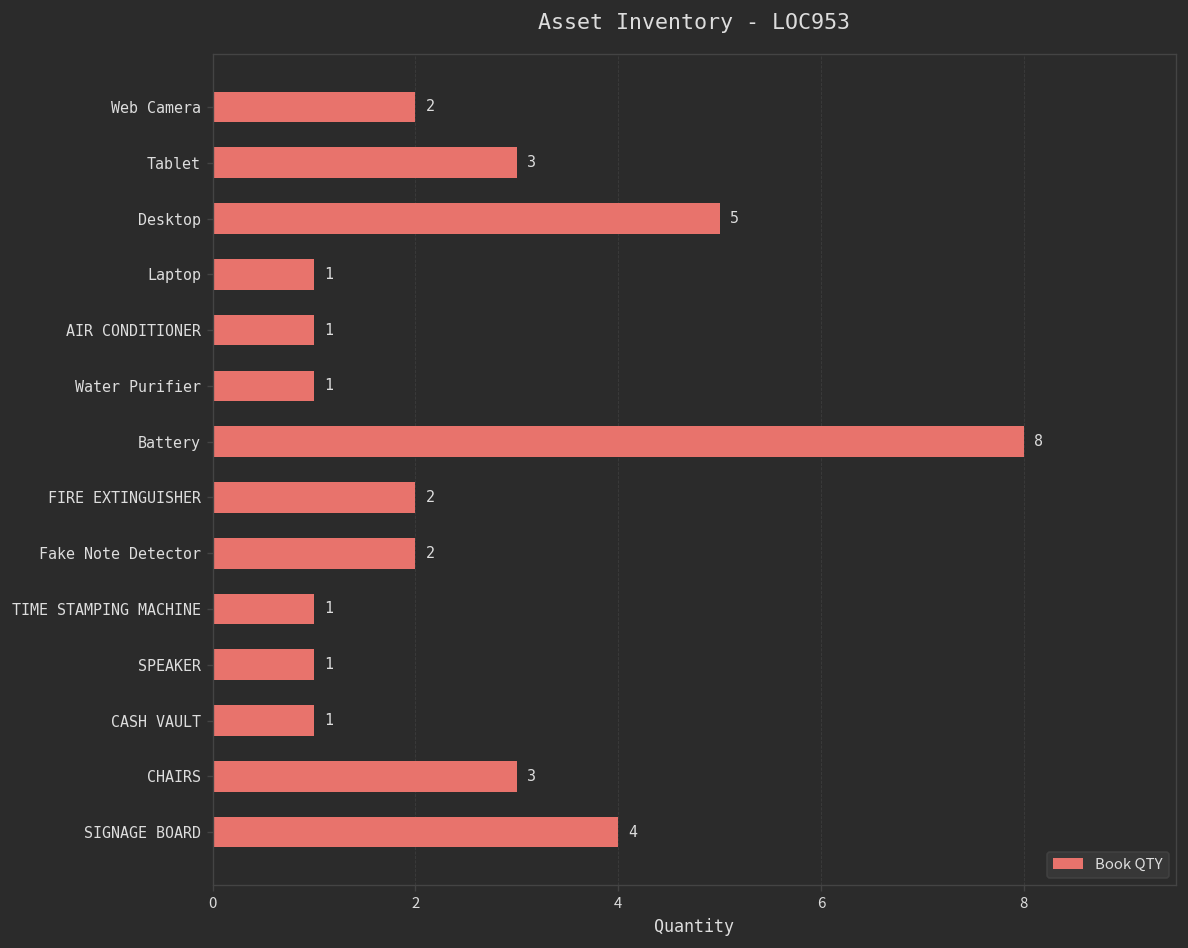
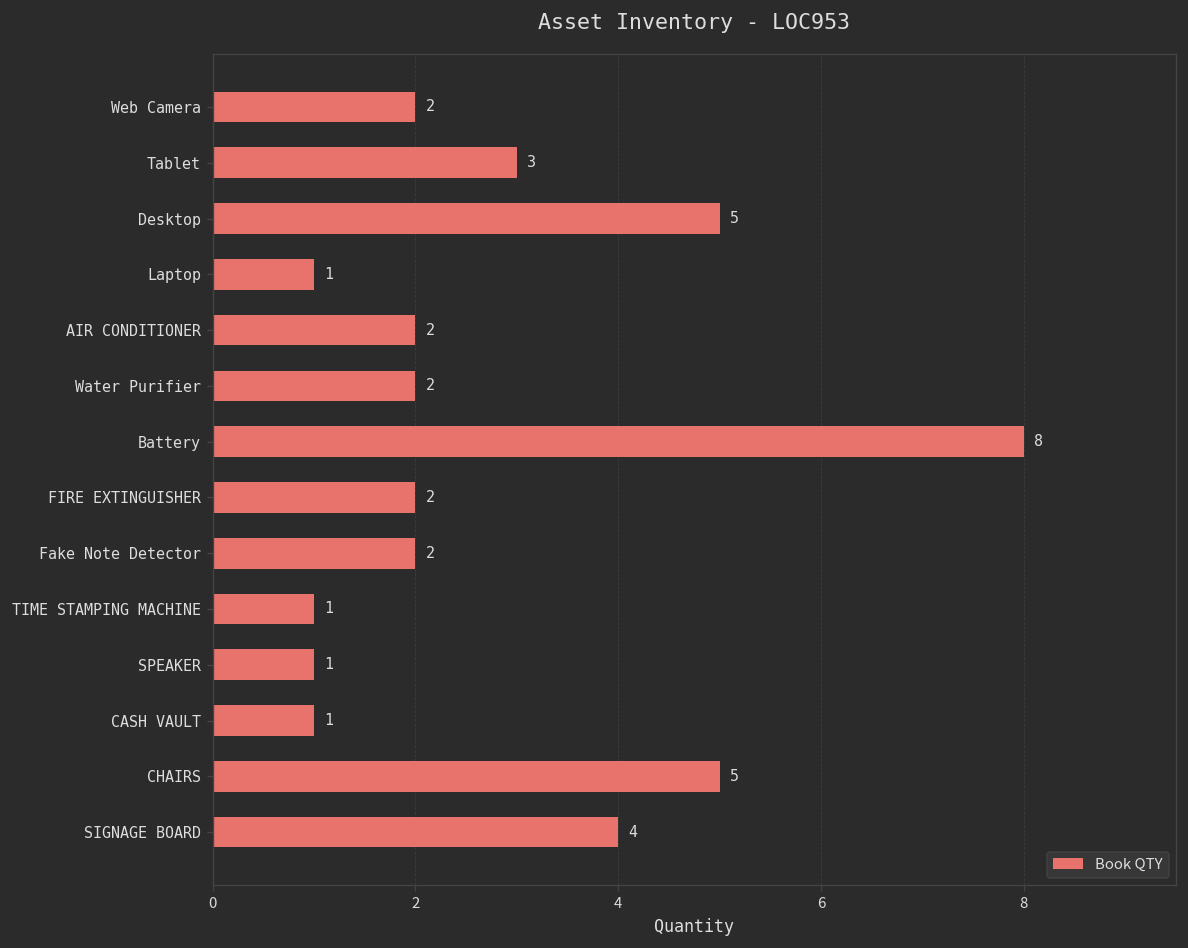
AIR CONDITIONER: 1 -> 2
Water Purifier: 1 -> 2
CHAIRS: 3 -> 5
